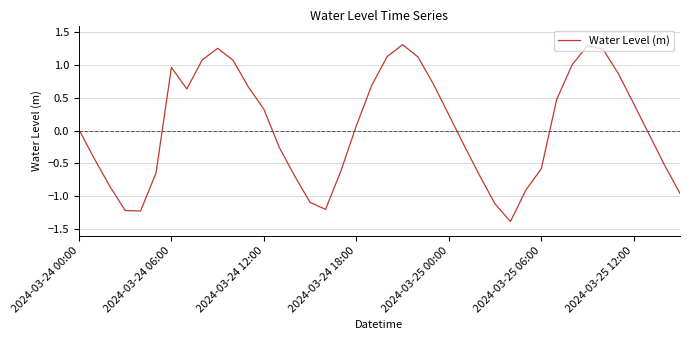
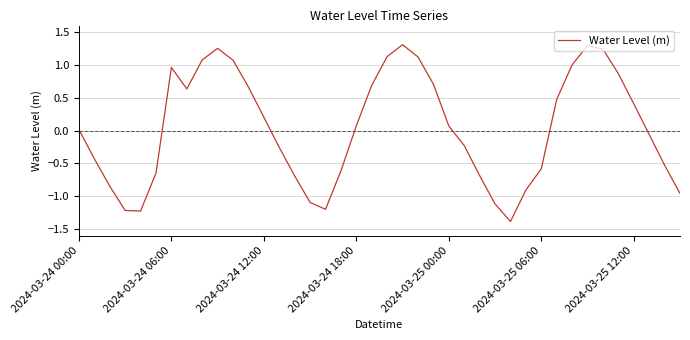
2024-03-24 12:00: 0.3 -> 0.2
2024-03-25 00:00: 0.2 -> 0.1
